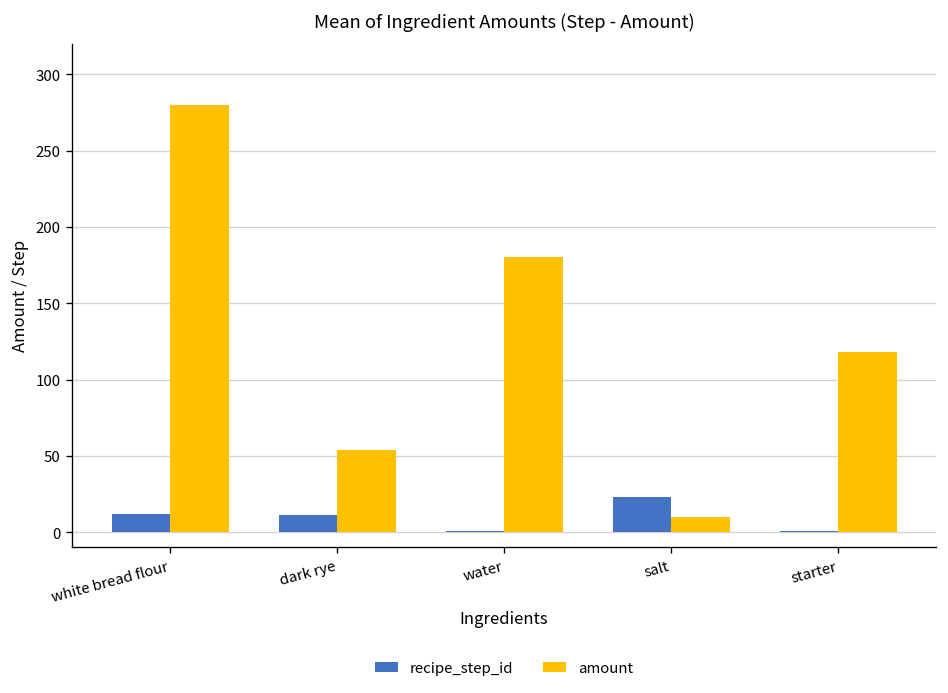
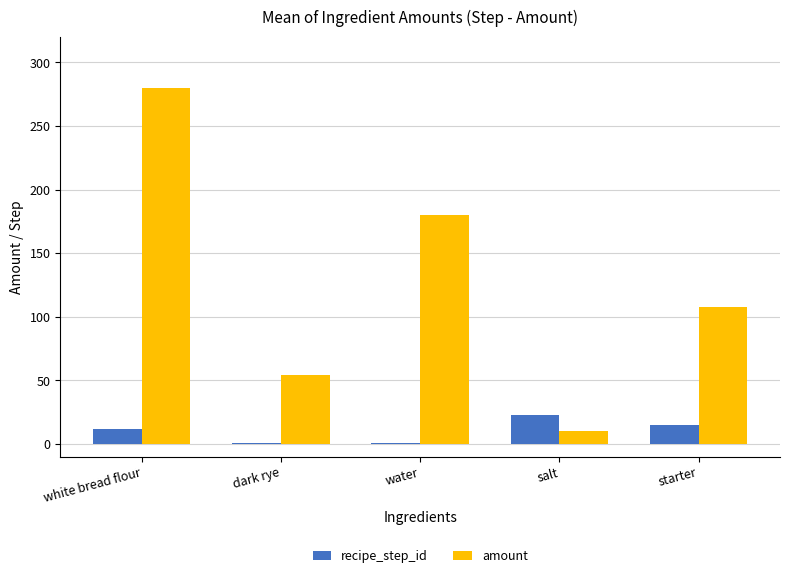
recipe_step_id, dark rye: 11 -> 1
recipe_step_id, starter: 1 -> 15
amount, starter: 118 -> 108
